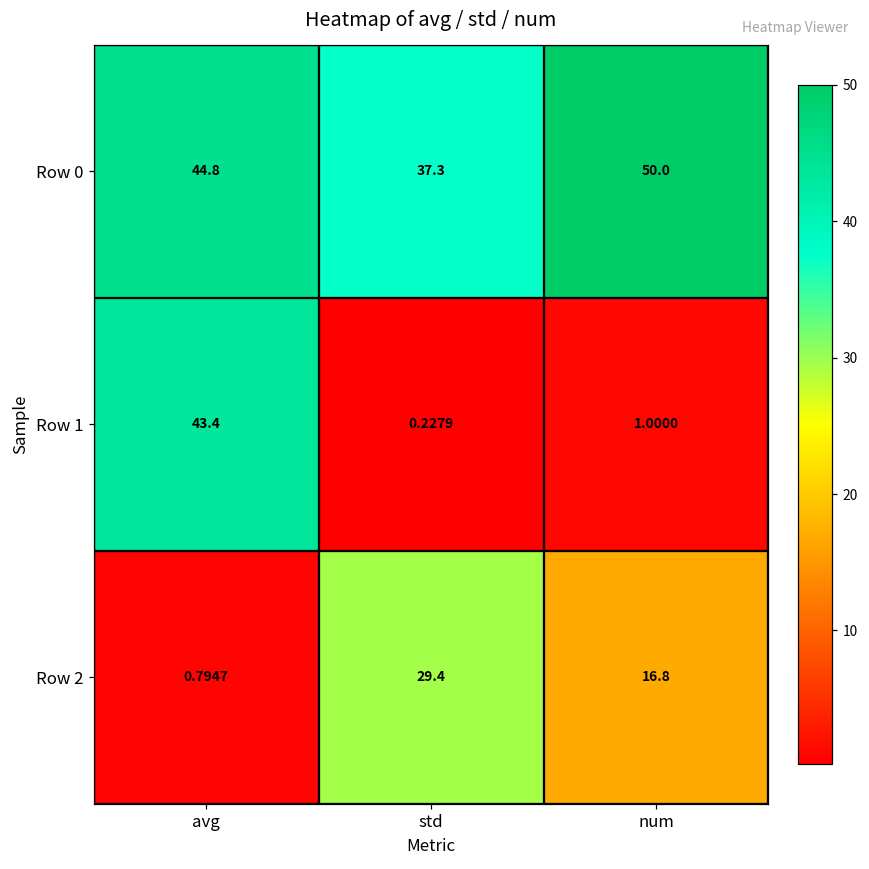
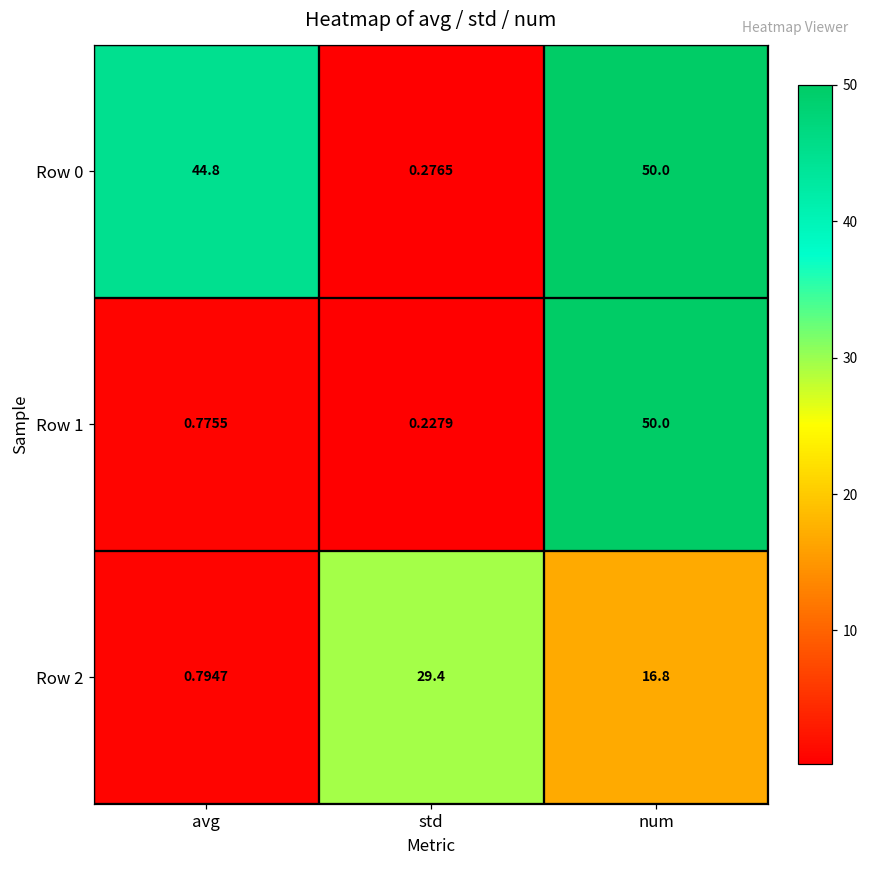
Row 0, std: 37.3 -> 0.2765
Row 1, avg: 43.4 -> 0.7755
Row 1, num: 1.0000 -> 50.0
